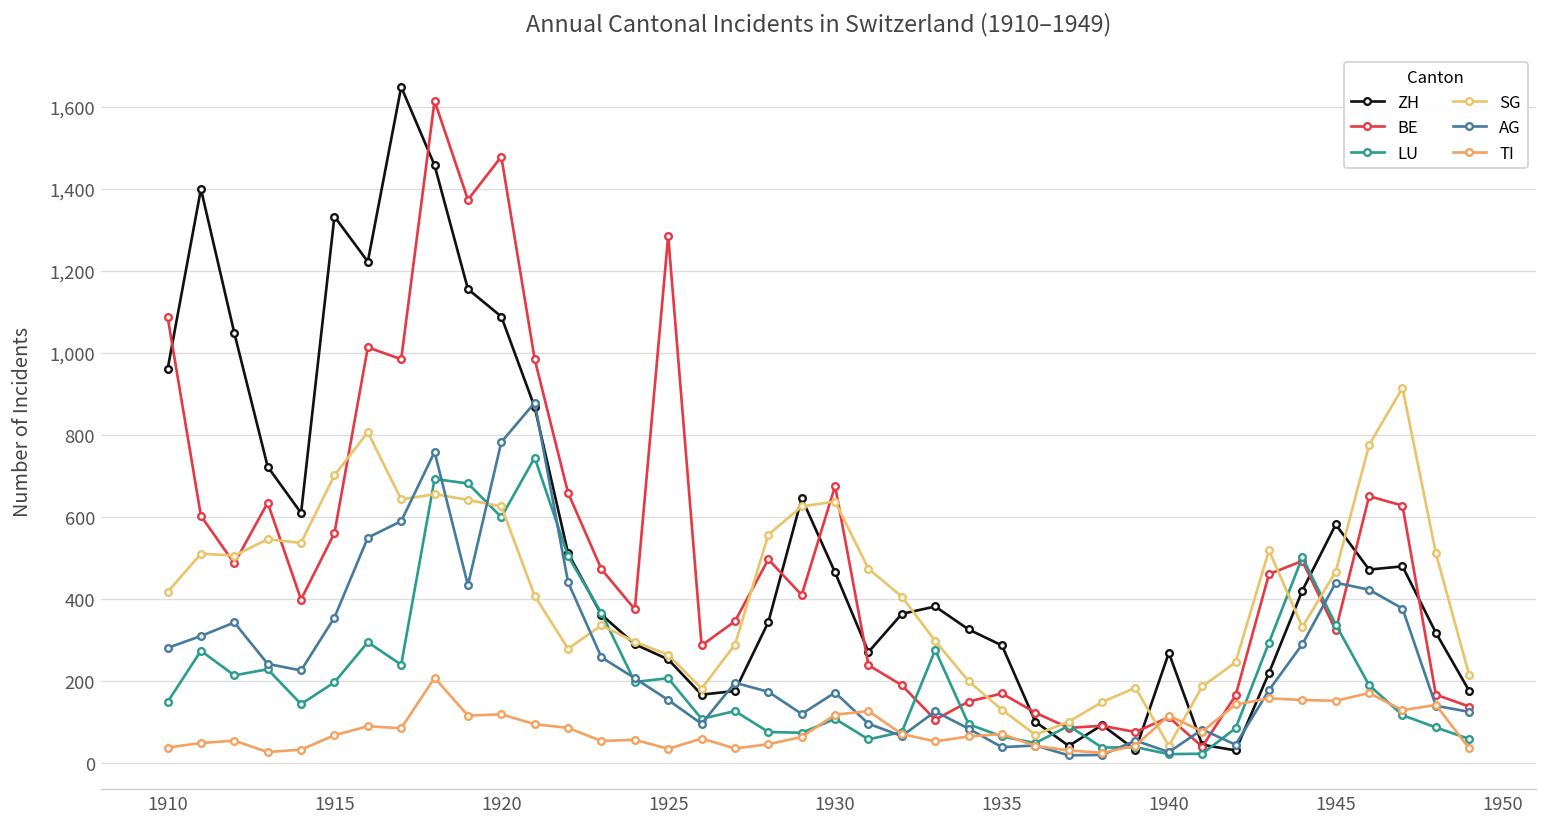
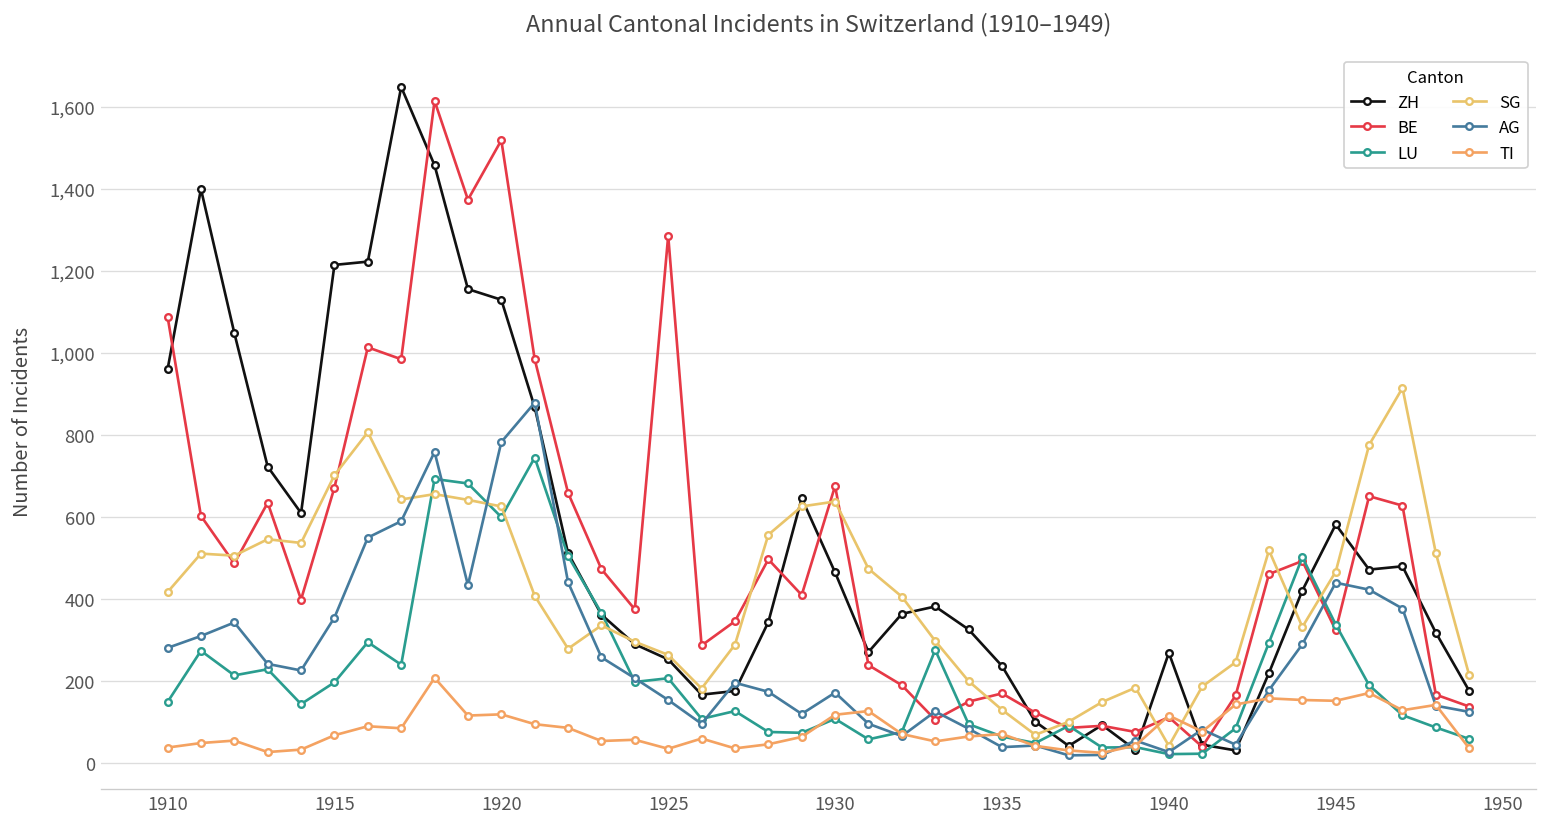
ZH, 1915: 1,330 -> 1,210
BE, 1915: 560 -> 670
ZH, 1920: 1,090 -> 1,130
BE, 1920: 1,480 -> 1,520
ZH, 1935: 290 -> 240
